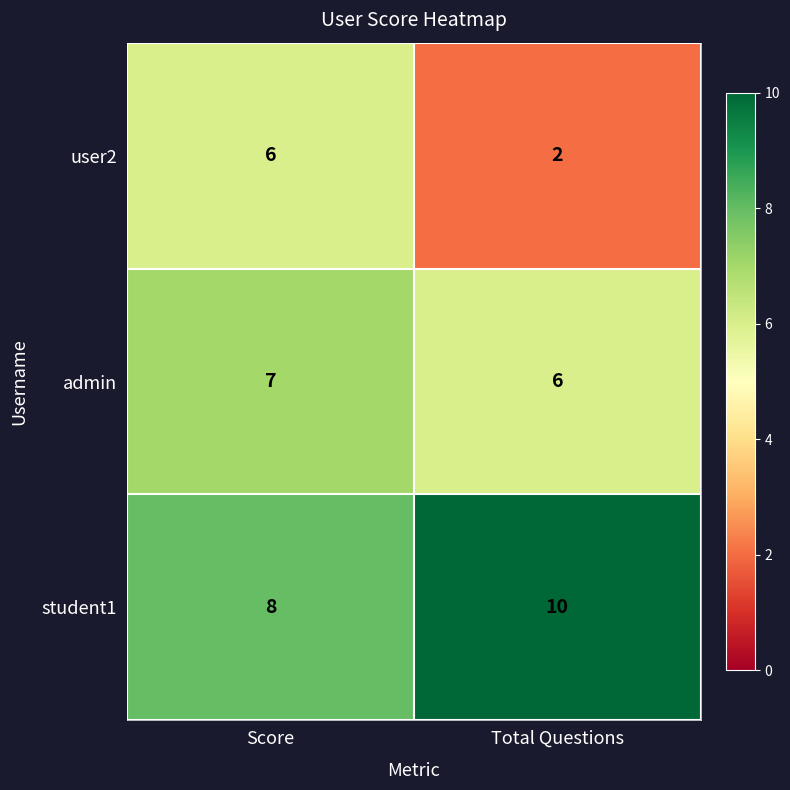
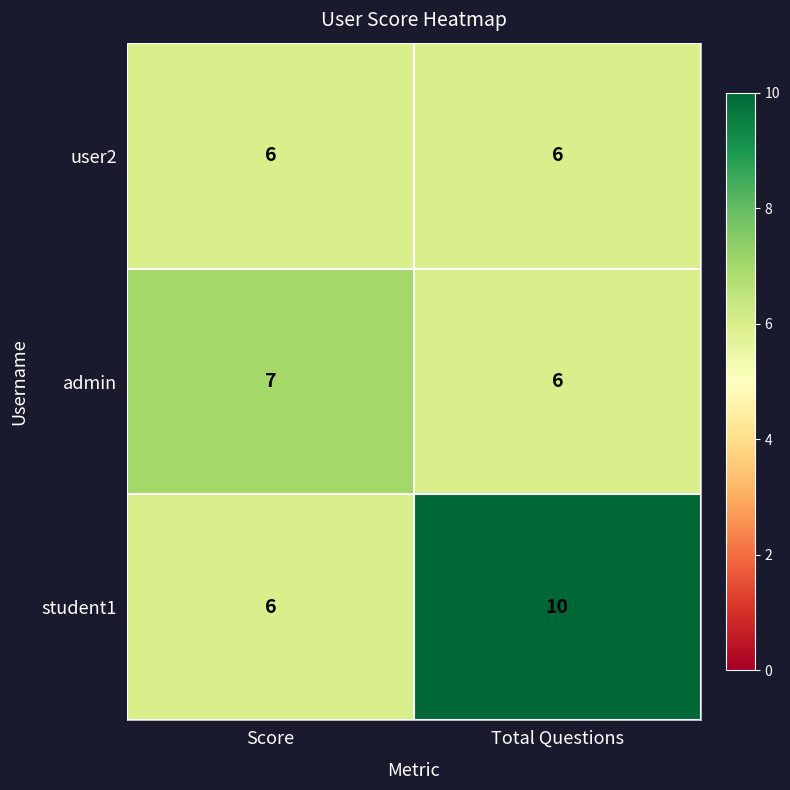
user2, Total Questions: 2 -> 6
student1, Score: 8 -> 6
